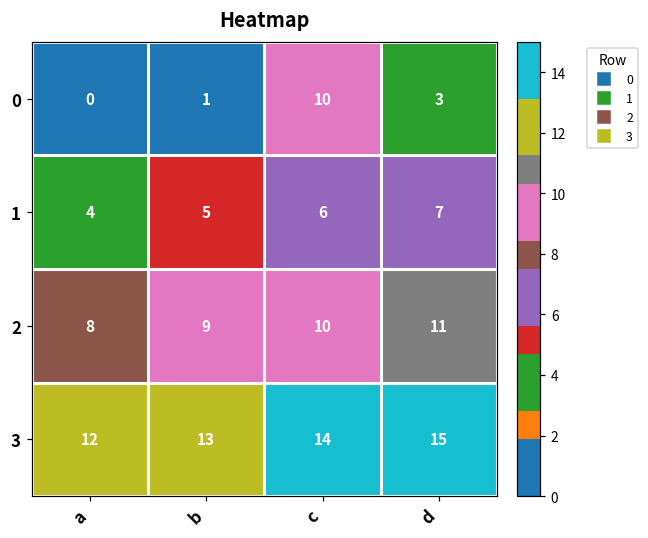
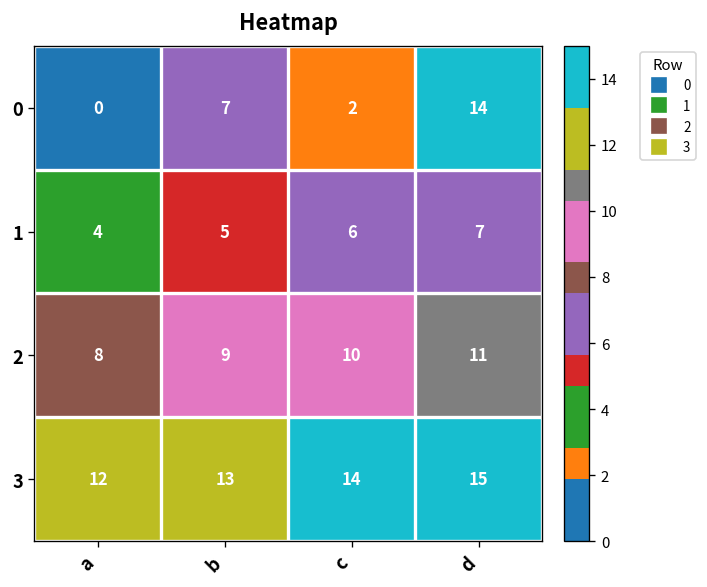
0, b: 1 -> 7
0, c: 10 -> 2
0, d: 3 -> 14
